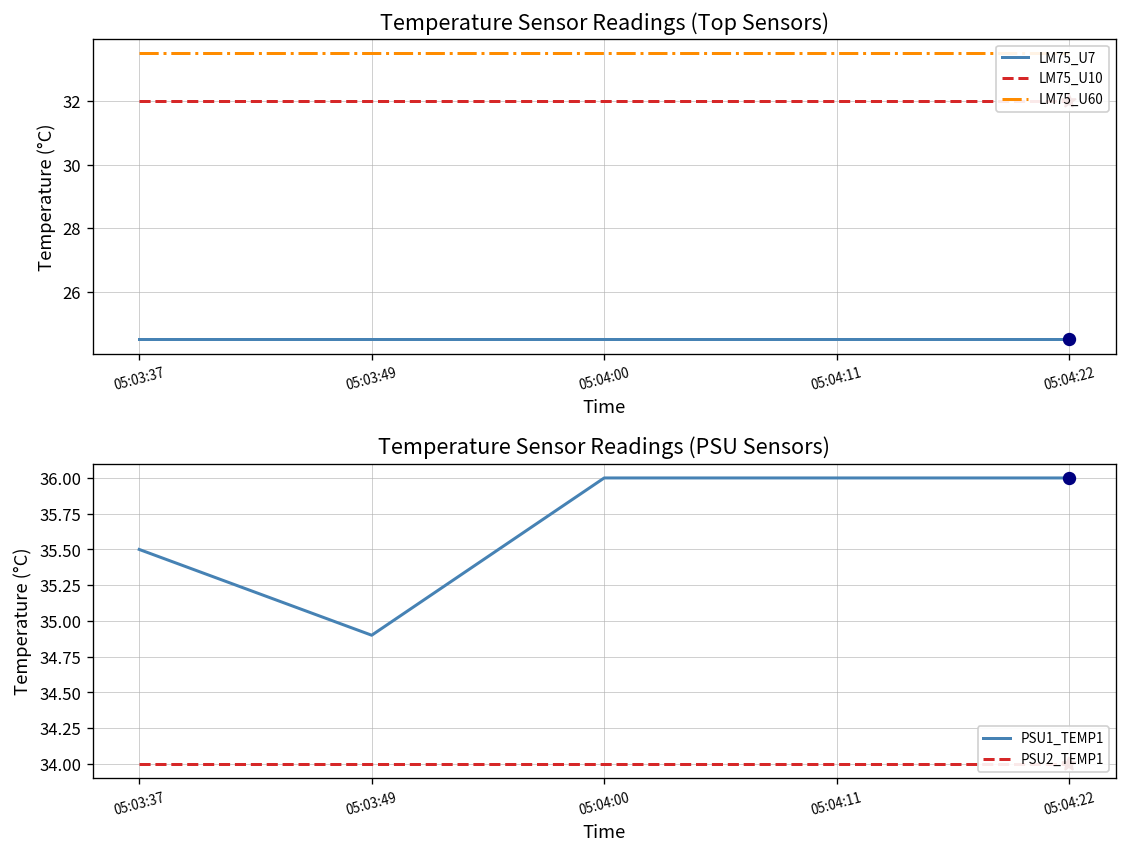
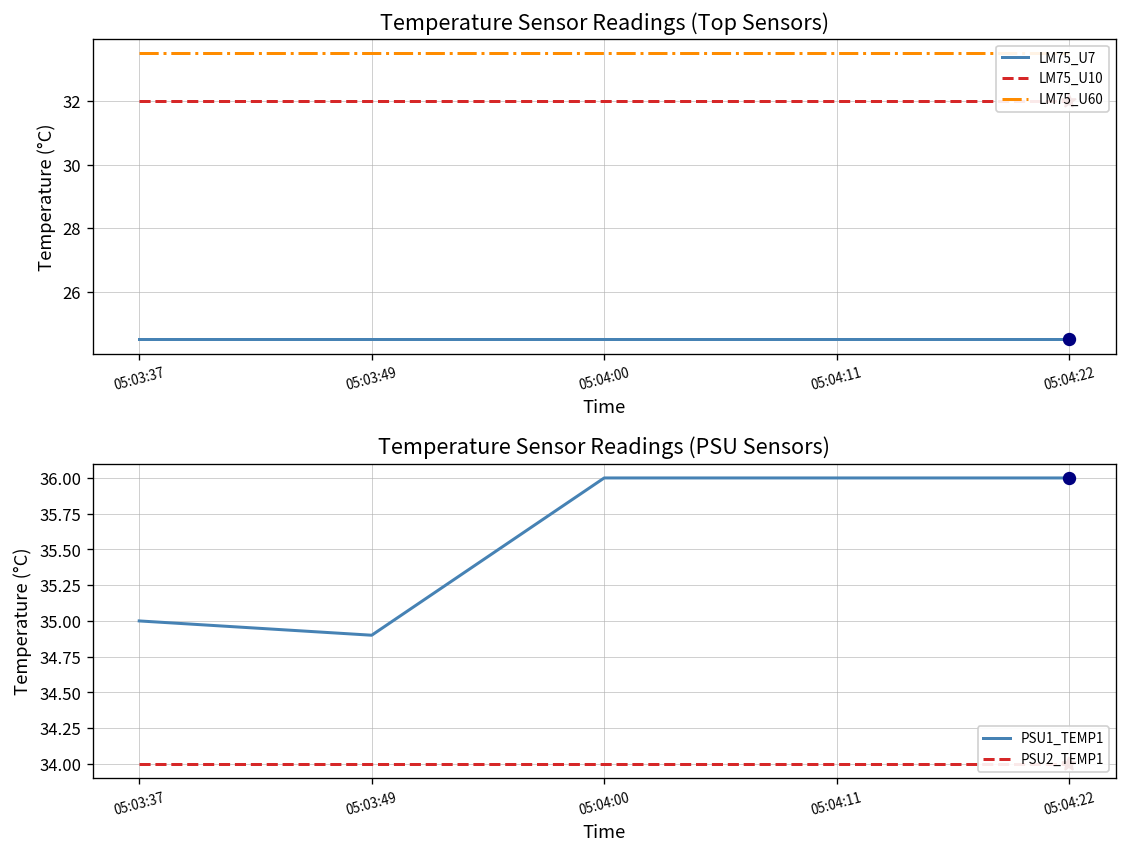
Temperature Sensor Readings (PSU Sensors), PSU1_TEMP1, 05:03:37: 35.5 -> 35.0
